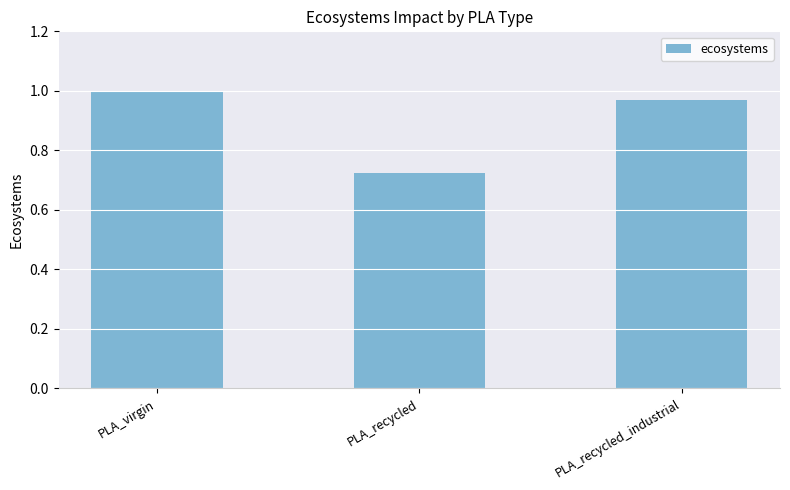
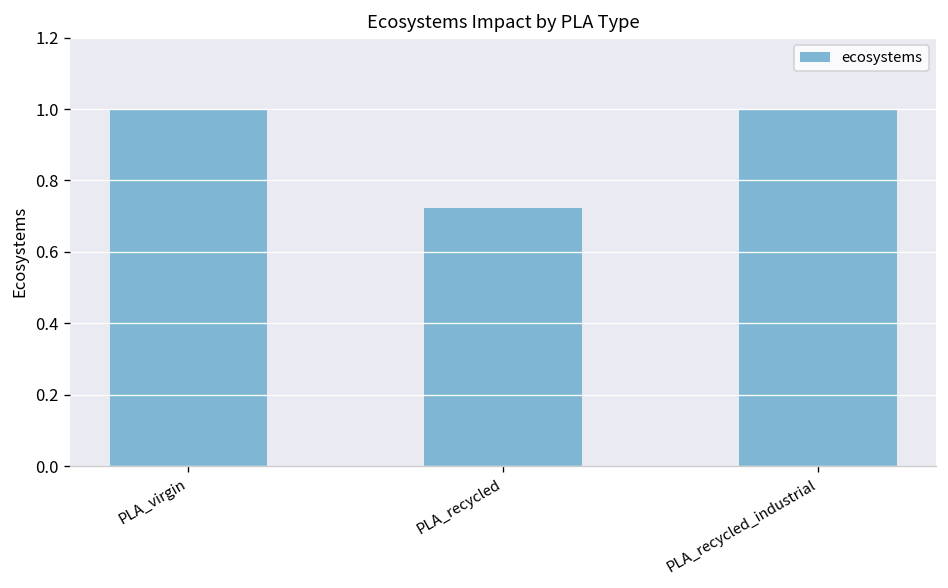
PLA_recycled_industrial: 0.97 -> 1.00
